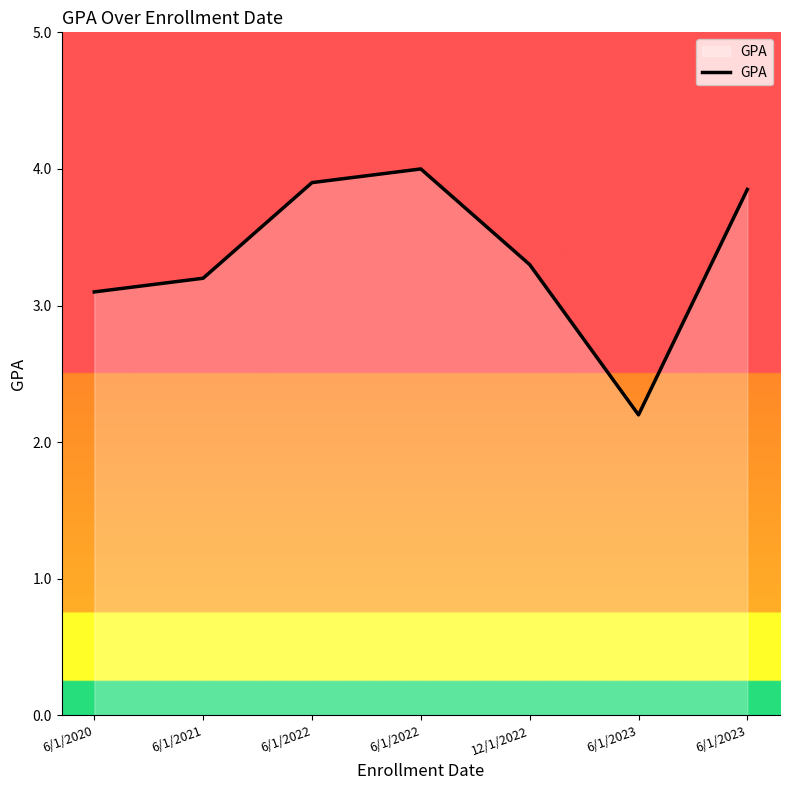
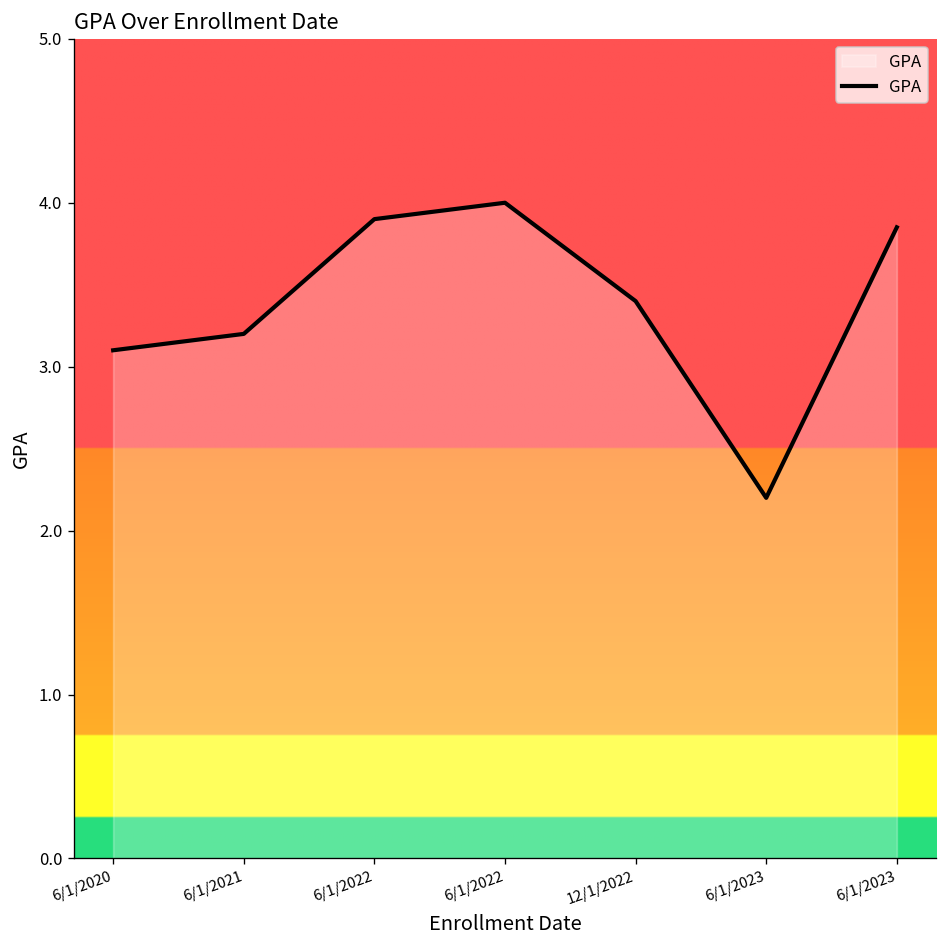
12/1/2022: 3.3 -> 3.4
